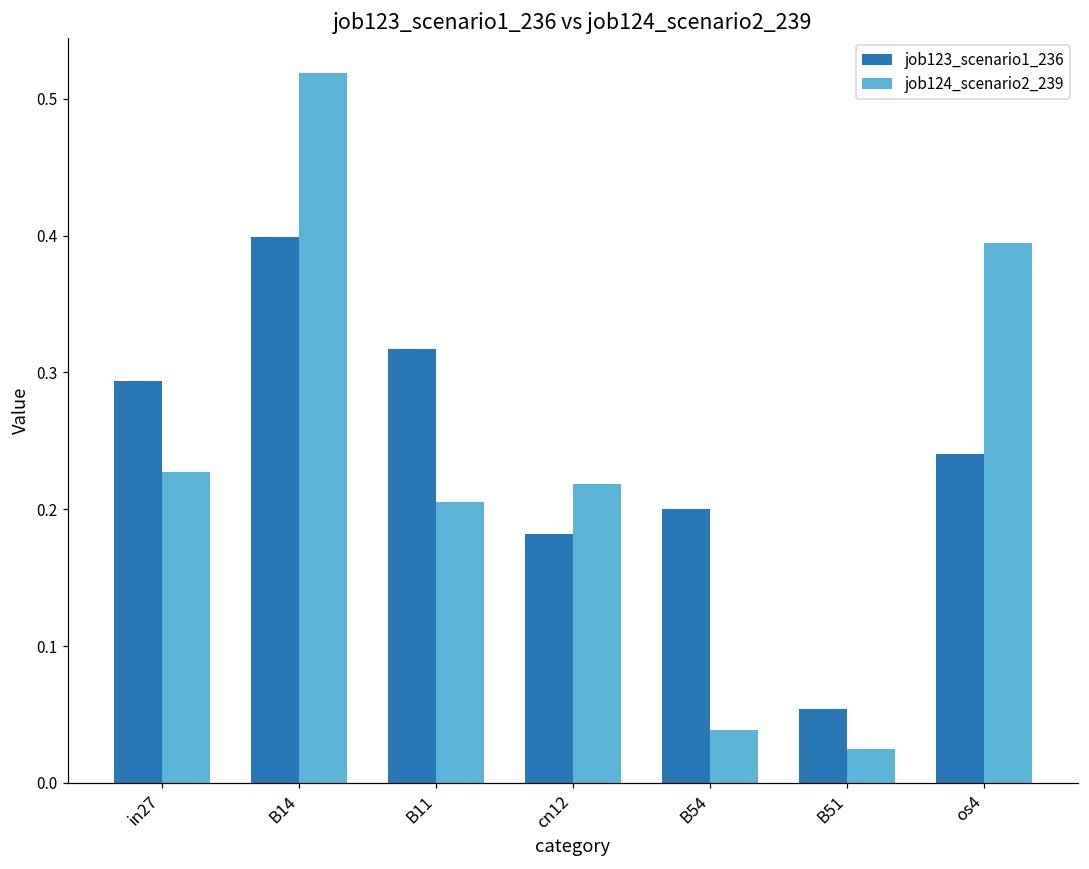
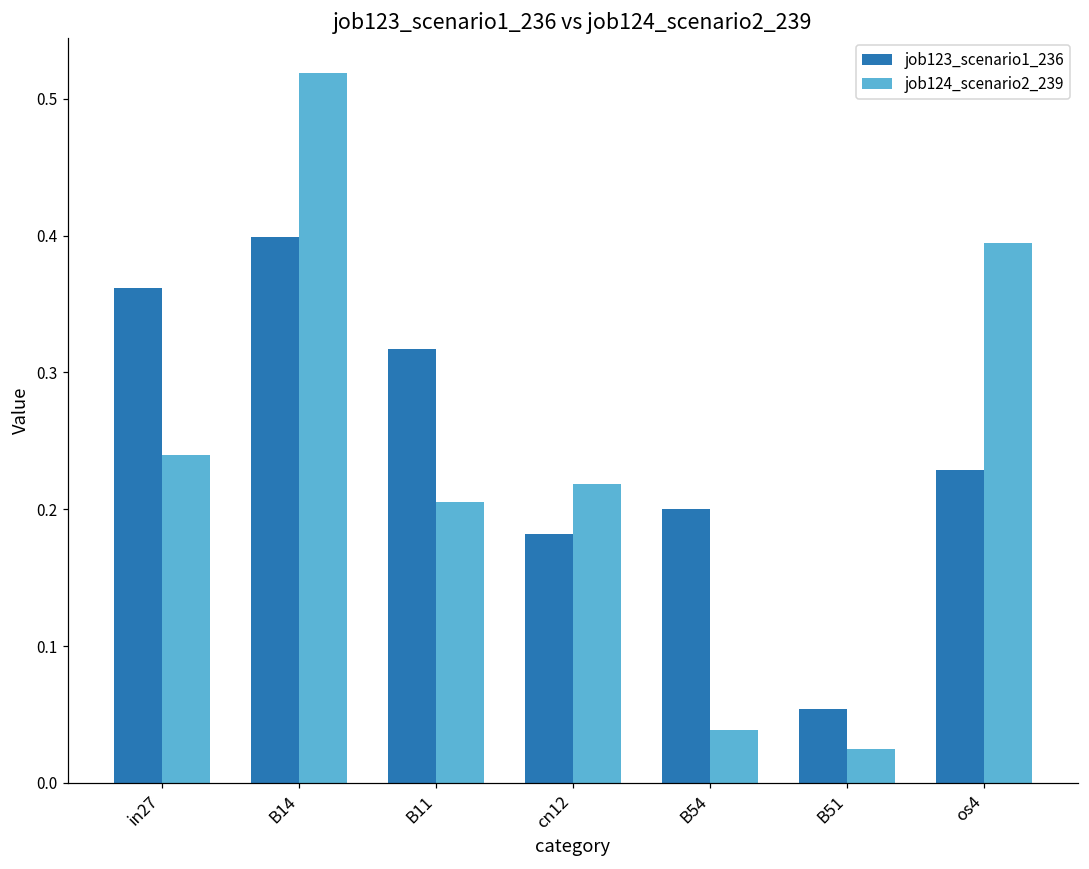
job123_scenario1_236, in27: 0.294 -> 0.362
job124_scenario2_239, in27: 0.227 -> 0.240
job123_scenario1_236, os4: 0.241 -> 0.229
